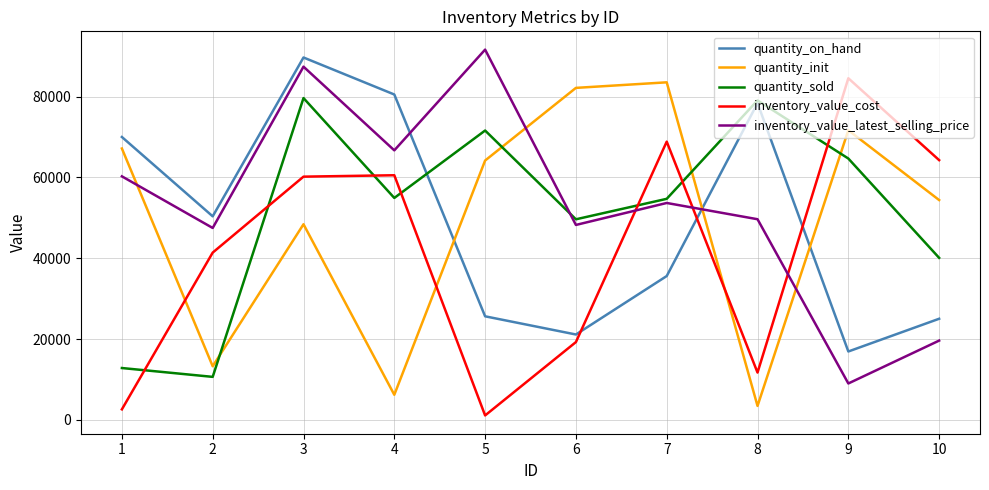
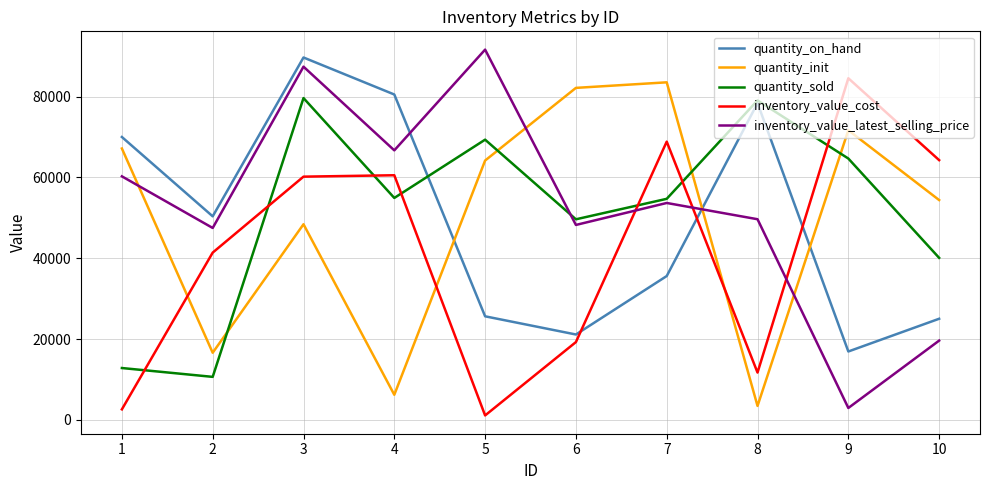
quantity_init, 2: 13000 -> 17000
quantity_sold, 5: 72000 -> 69000
inventory_value_latest_selling_price, 9: 9000 -> 3000
